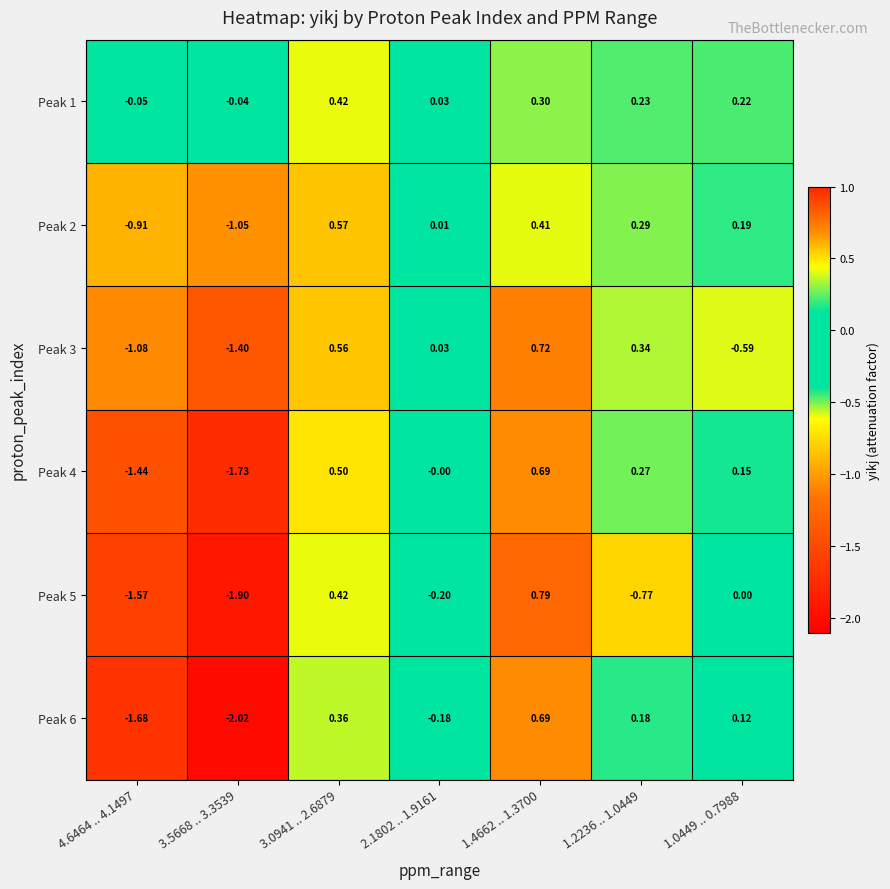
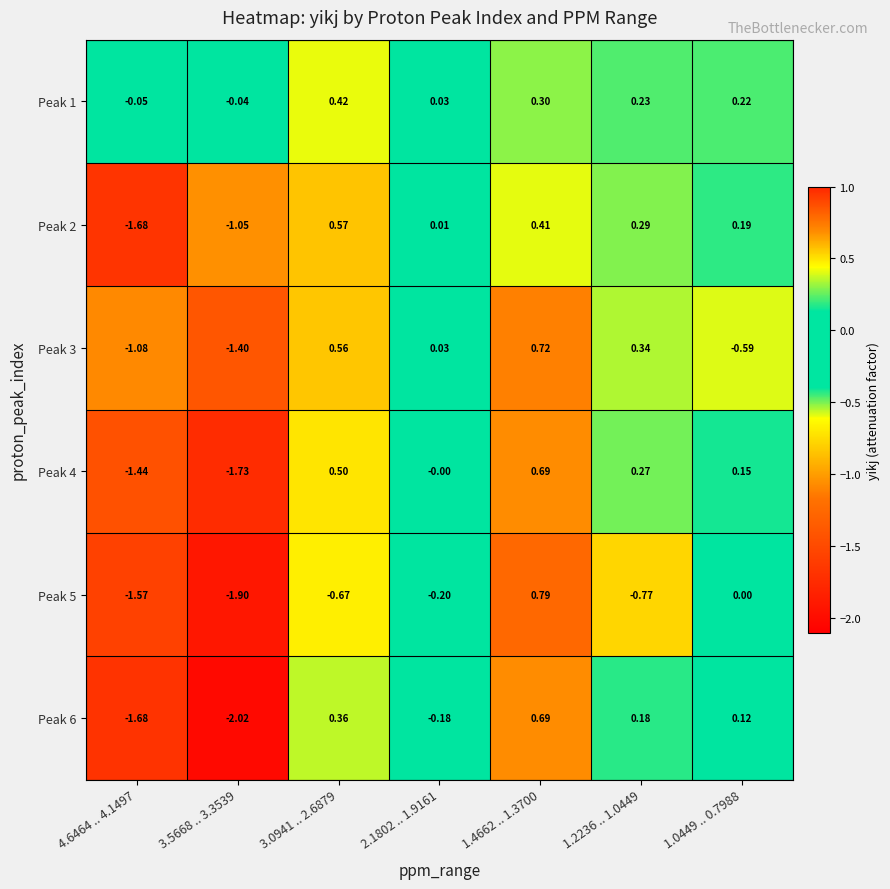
Peak 2, 4.6464 .. 4.1497: -0.91 -> -1.68
Peak 5, 3.0941 .. 2.6879: 0.42 -> -0.67
